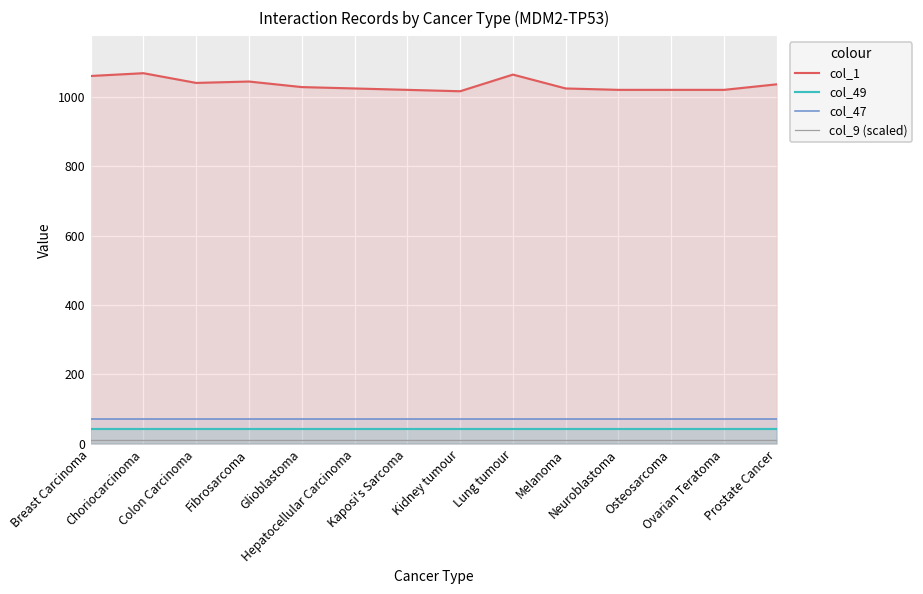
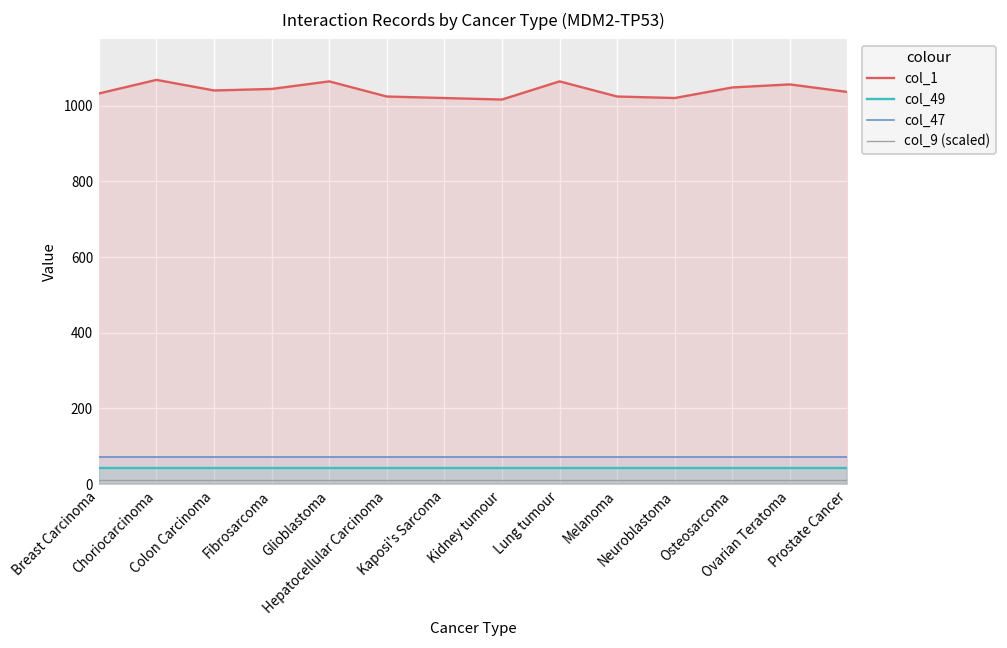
col_1, Breast Carcinoma: 1060 -> 1030
col_1, Glioblastoma: 1030 -> 1060
col_1, Osteosarcoma: 1020 -> 1050
col_1, Ovarian Teratoma: 1020 -> 1060
